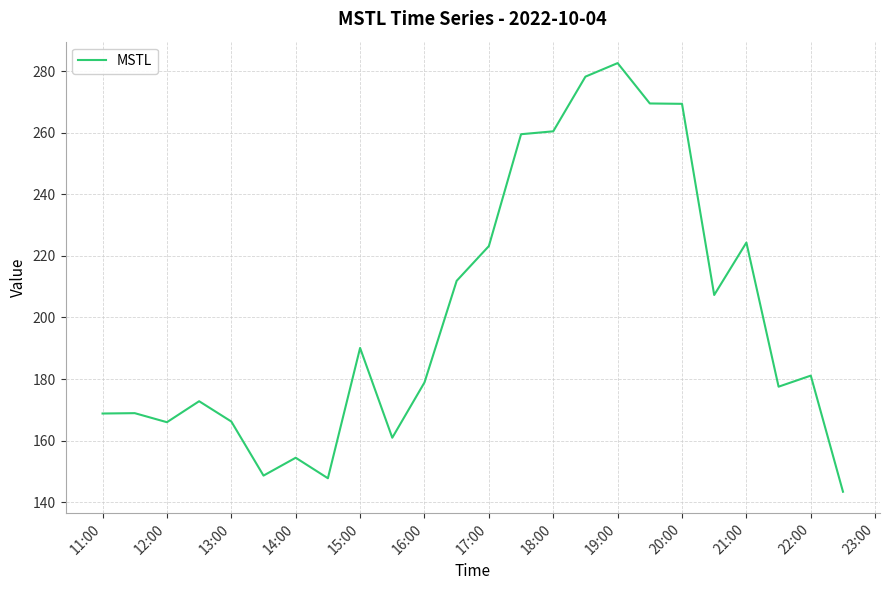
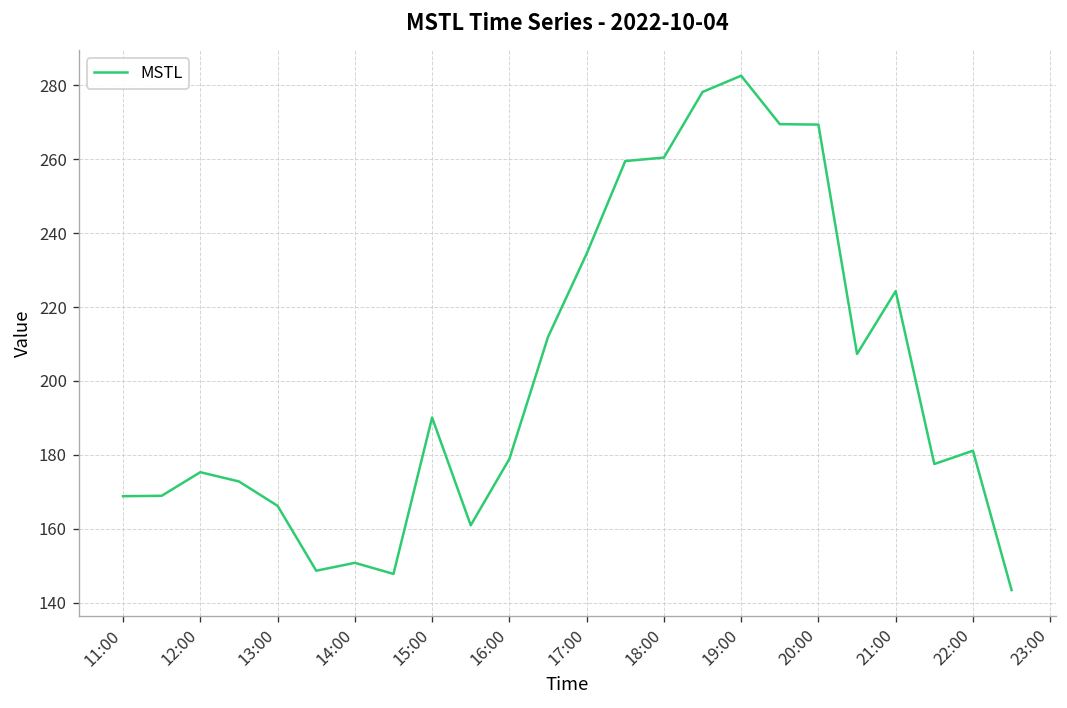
12:00: 166 -> 175
14:00: 154 -> 151
17:00: 223 -> 234
